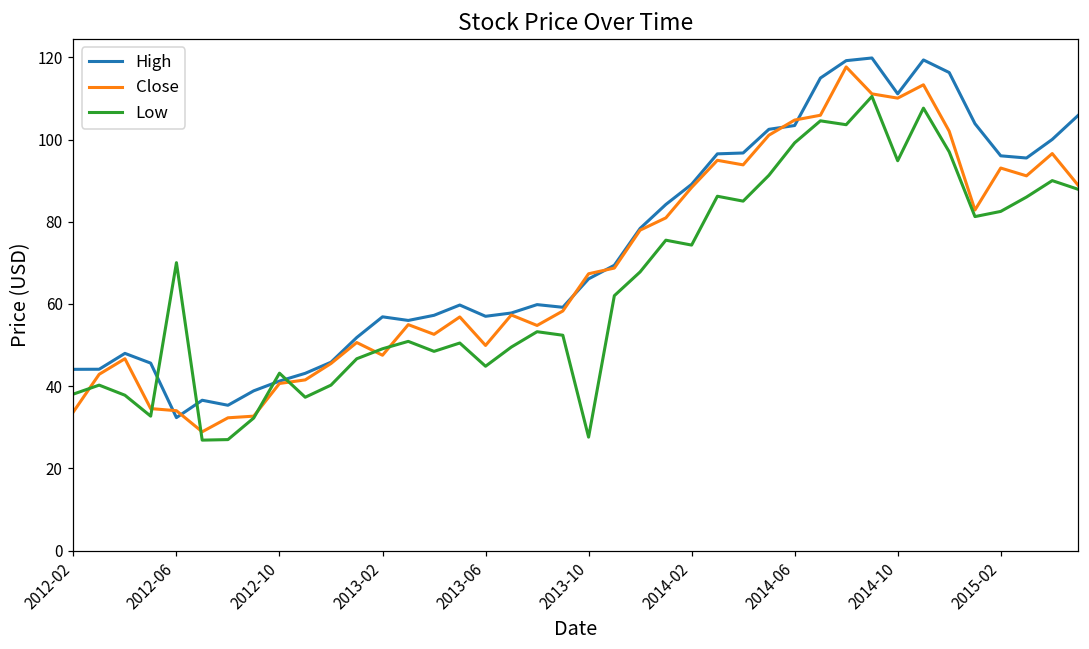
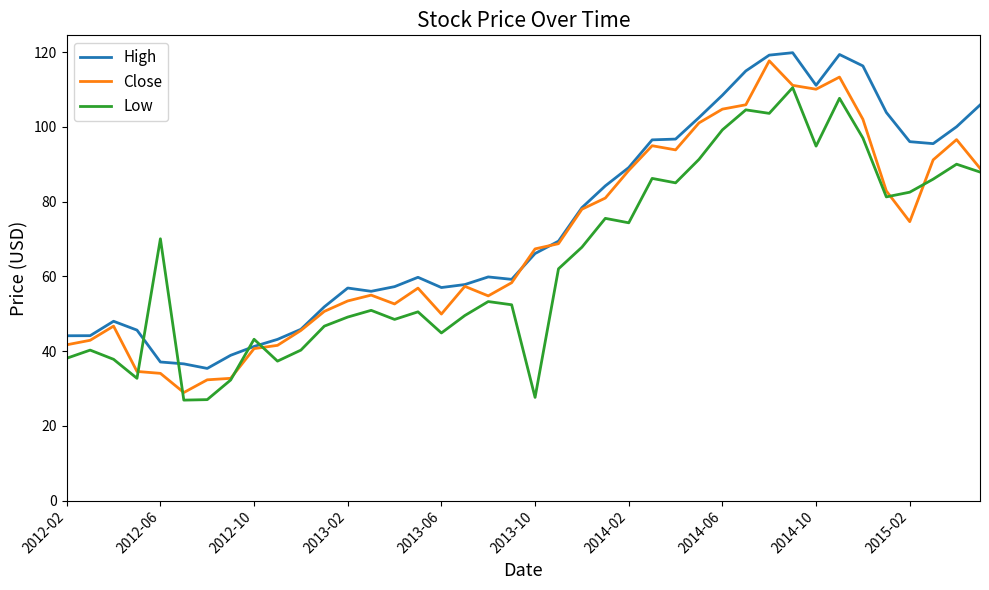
Close, 2012-02: 34 -> 42
High, 2012-06: 32 -> 37
Close, 2013-02: 48 -> 53
High, 2014-06: 103 -> 108
Close, 2015-02: 93 -> 75
